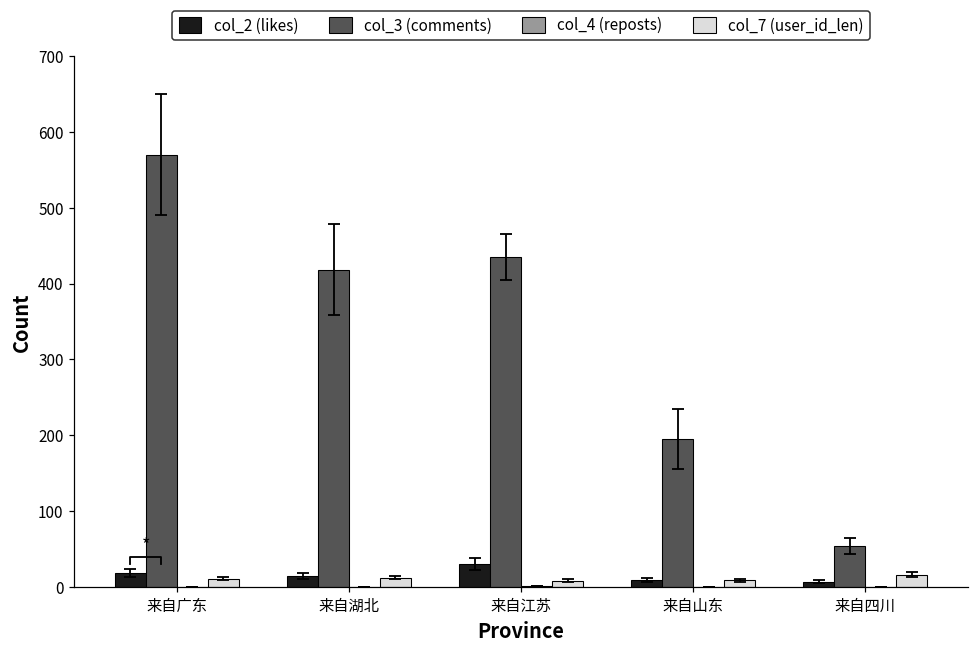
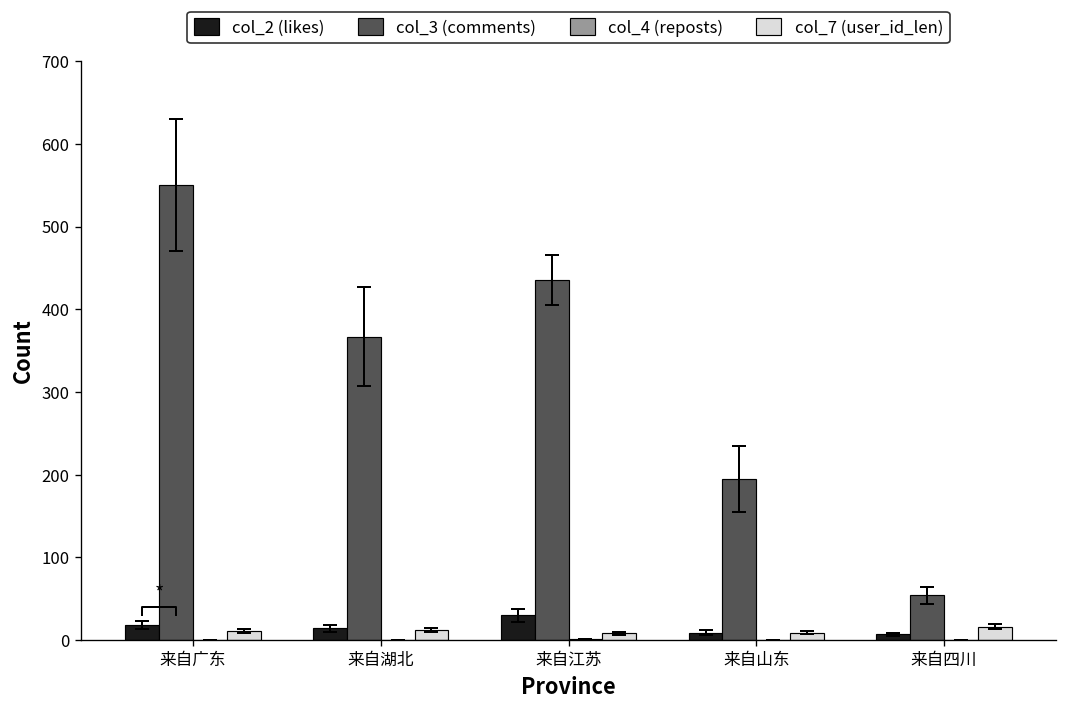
col_3 (comments), 来自广东: 570 -> 550
col_3 (comments), 来自湖北: 420 -> 370
